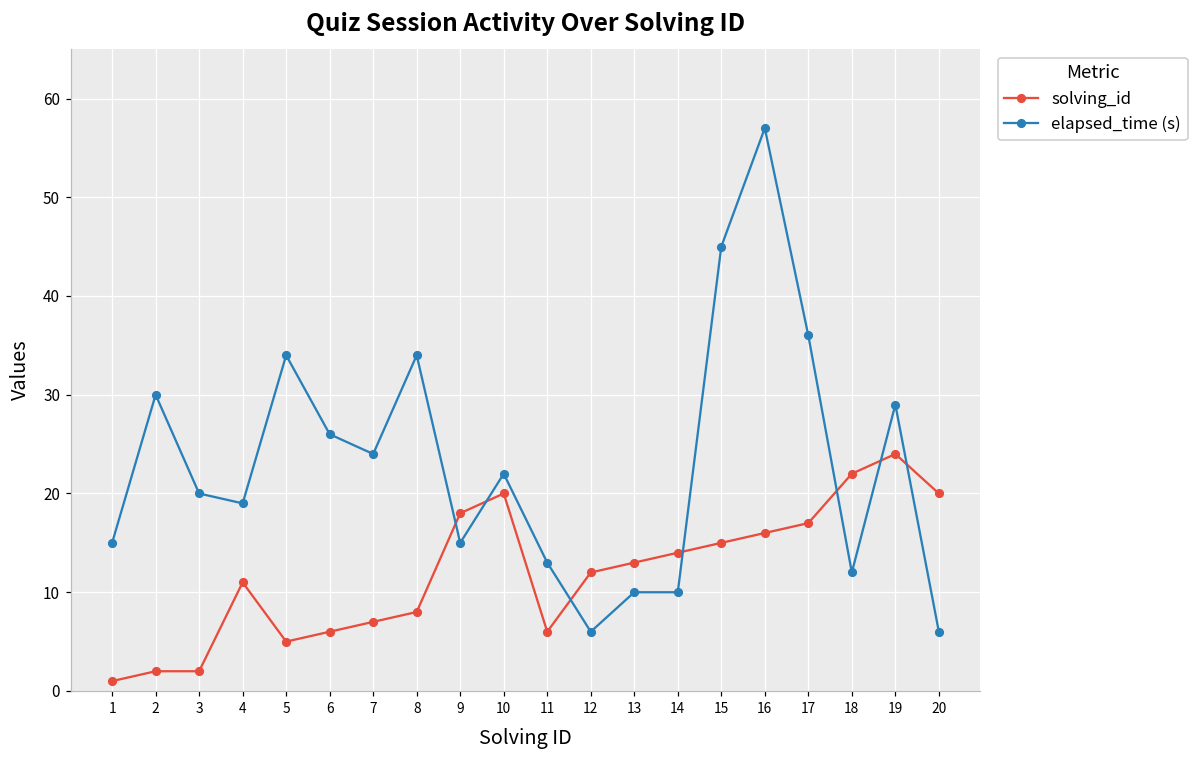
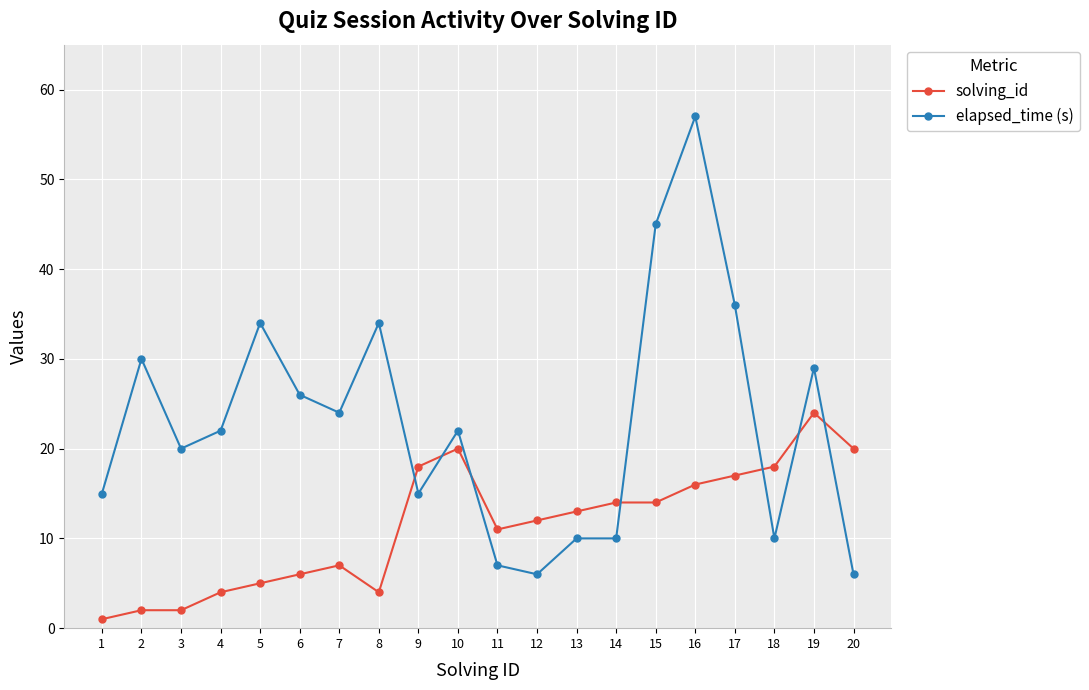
solving_id, 4: 11 -> 4
elapsed_time (s), 4: 19 -> 22
solving_id, 8: 8 -> 4
solving_id, 11: 6 -> 11
elapsed_time (s), 11: 13 -> 7
solving_id, 15: 15 -> 14
solving_id, 18: 22 -> 18
elapsed_time (s), 18: 12 -> 10
